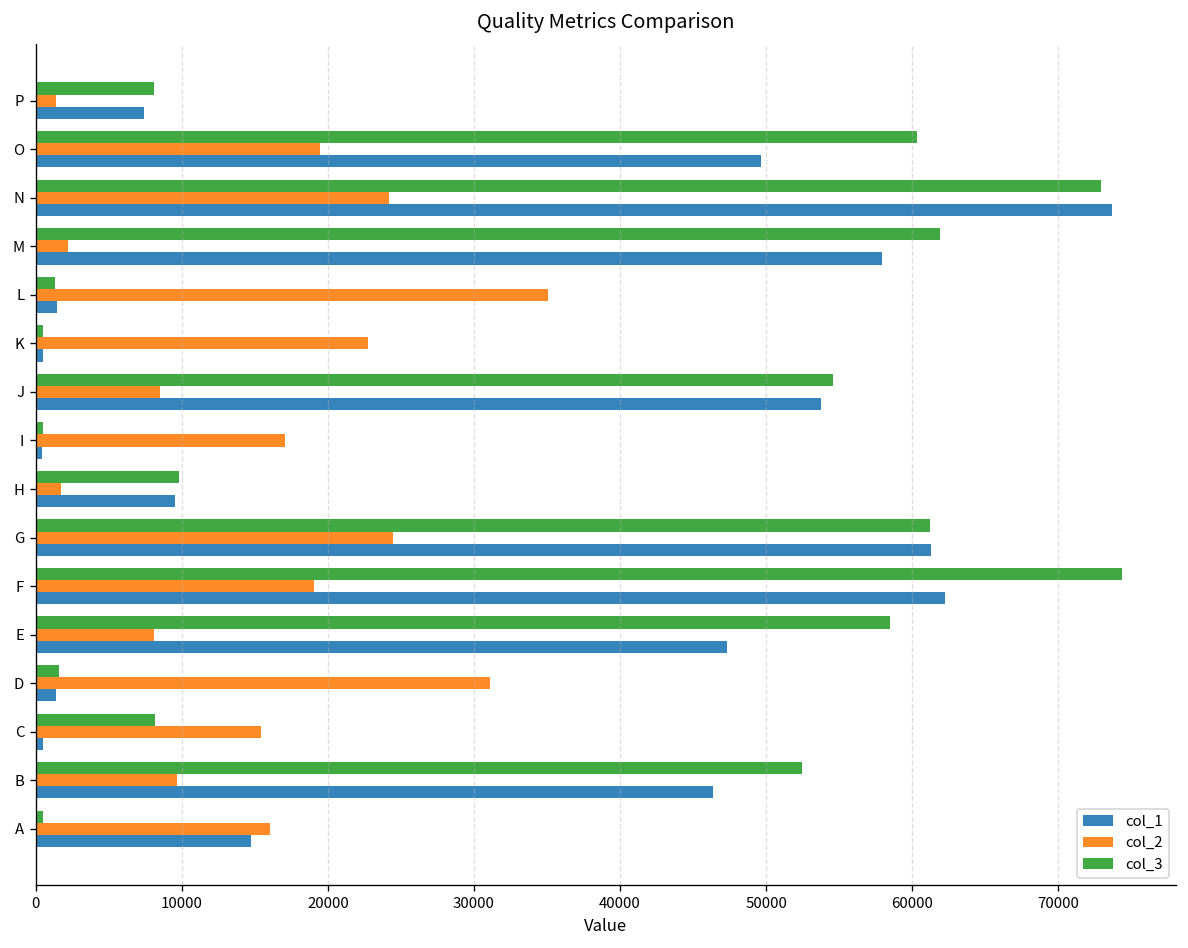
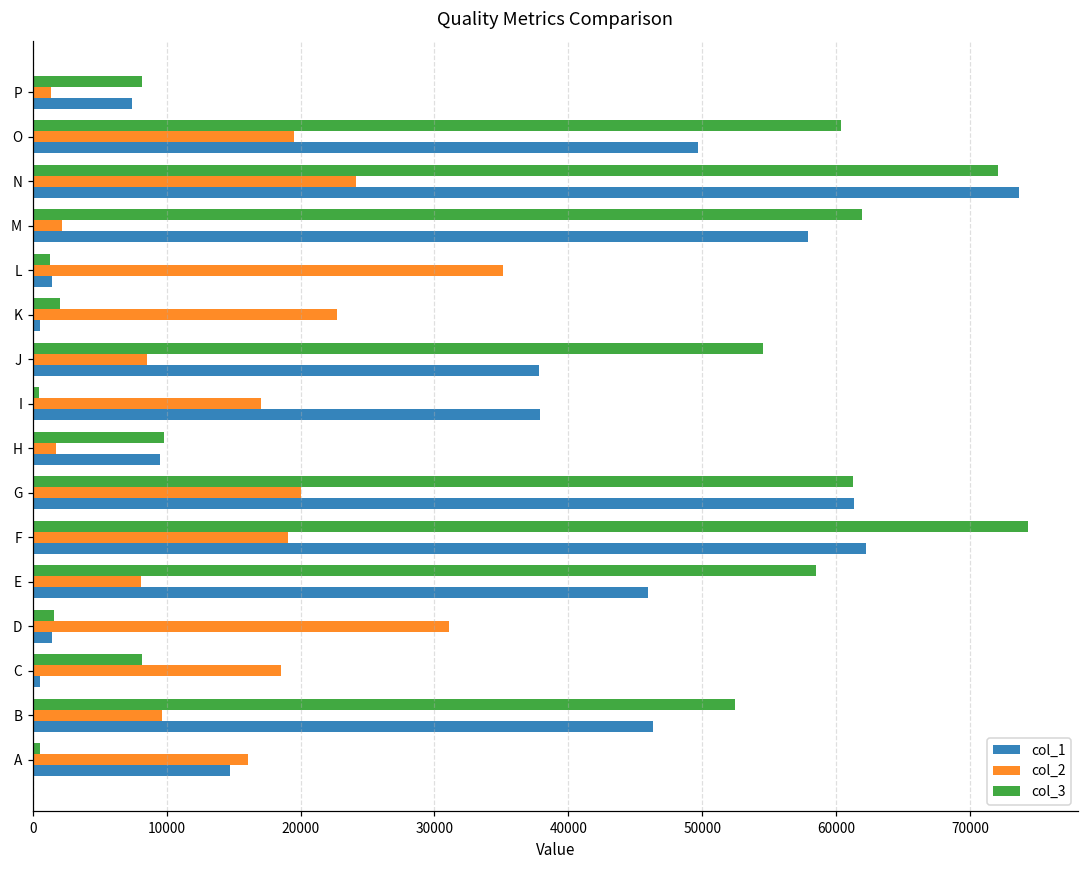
col_3, N: 72900 -> 72100
col_3, K: 500 -> 2100
col_1, J: 53800 -> 37800
col_1, I: 400 -> 37900
col_2, G: 24500 -> 20000
col_1, E: 47300 -> 46000
col_2, C: 15400 -> 18500
